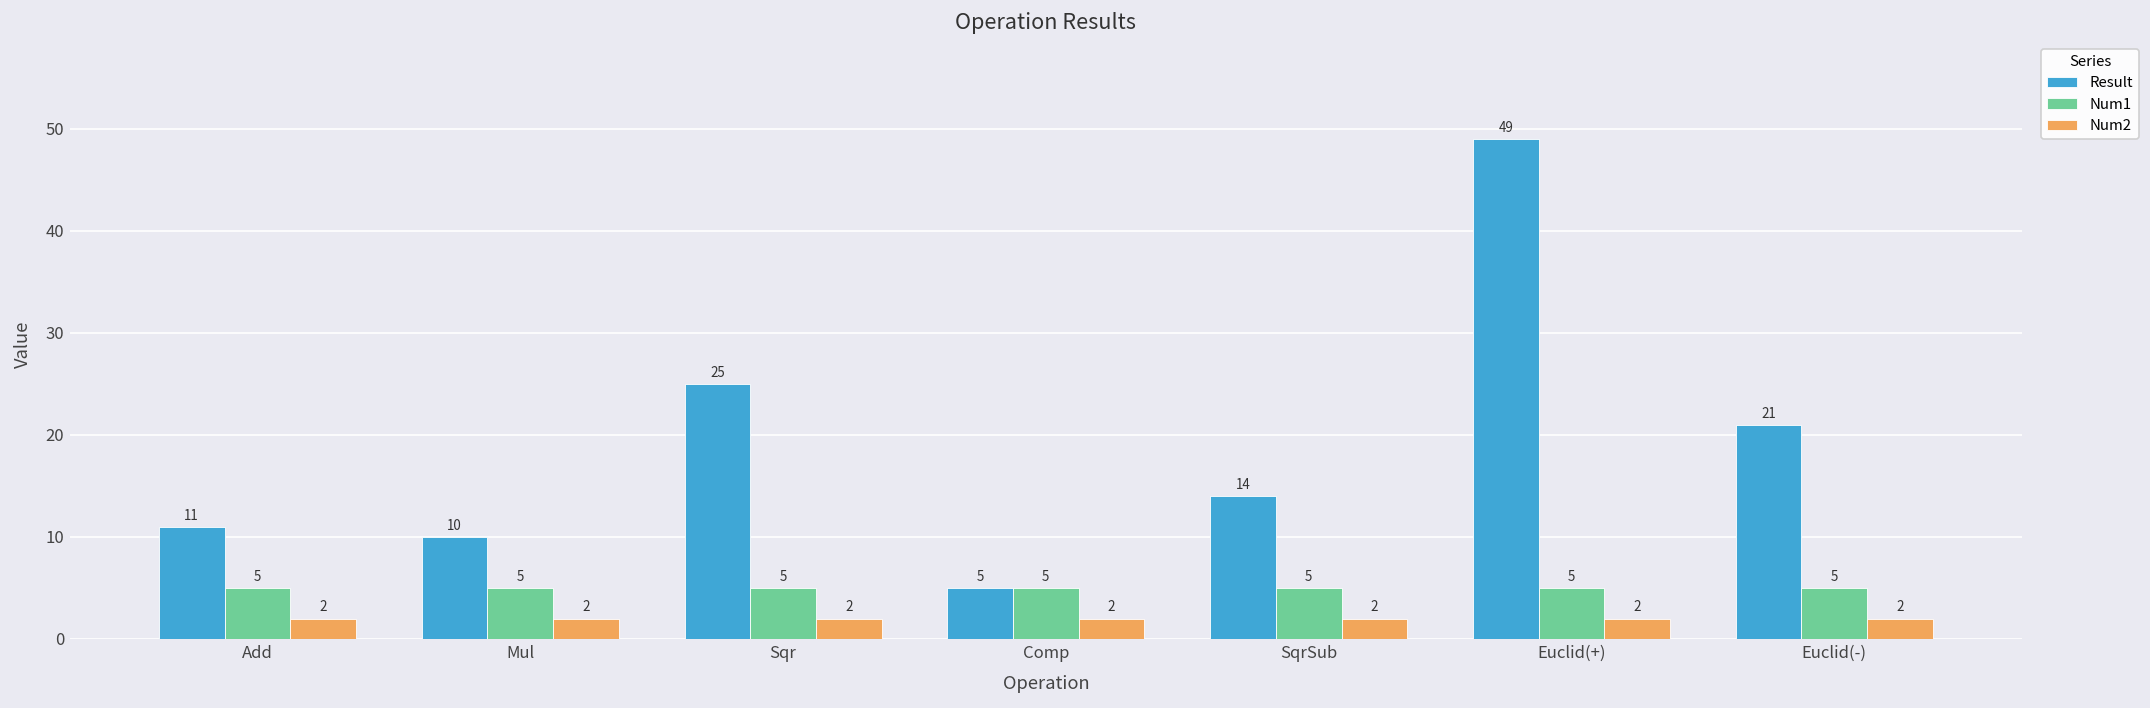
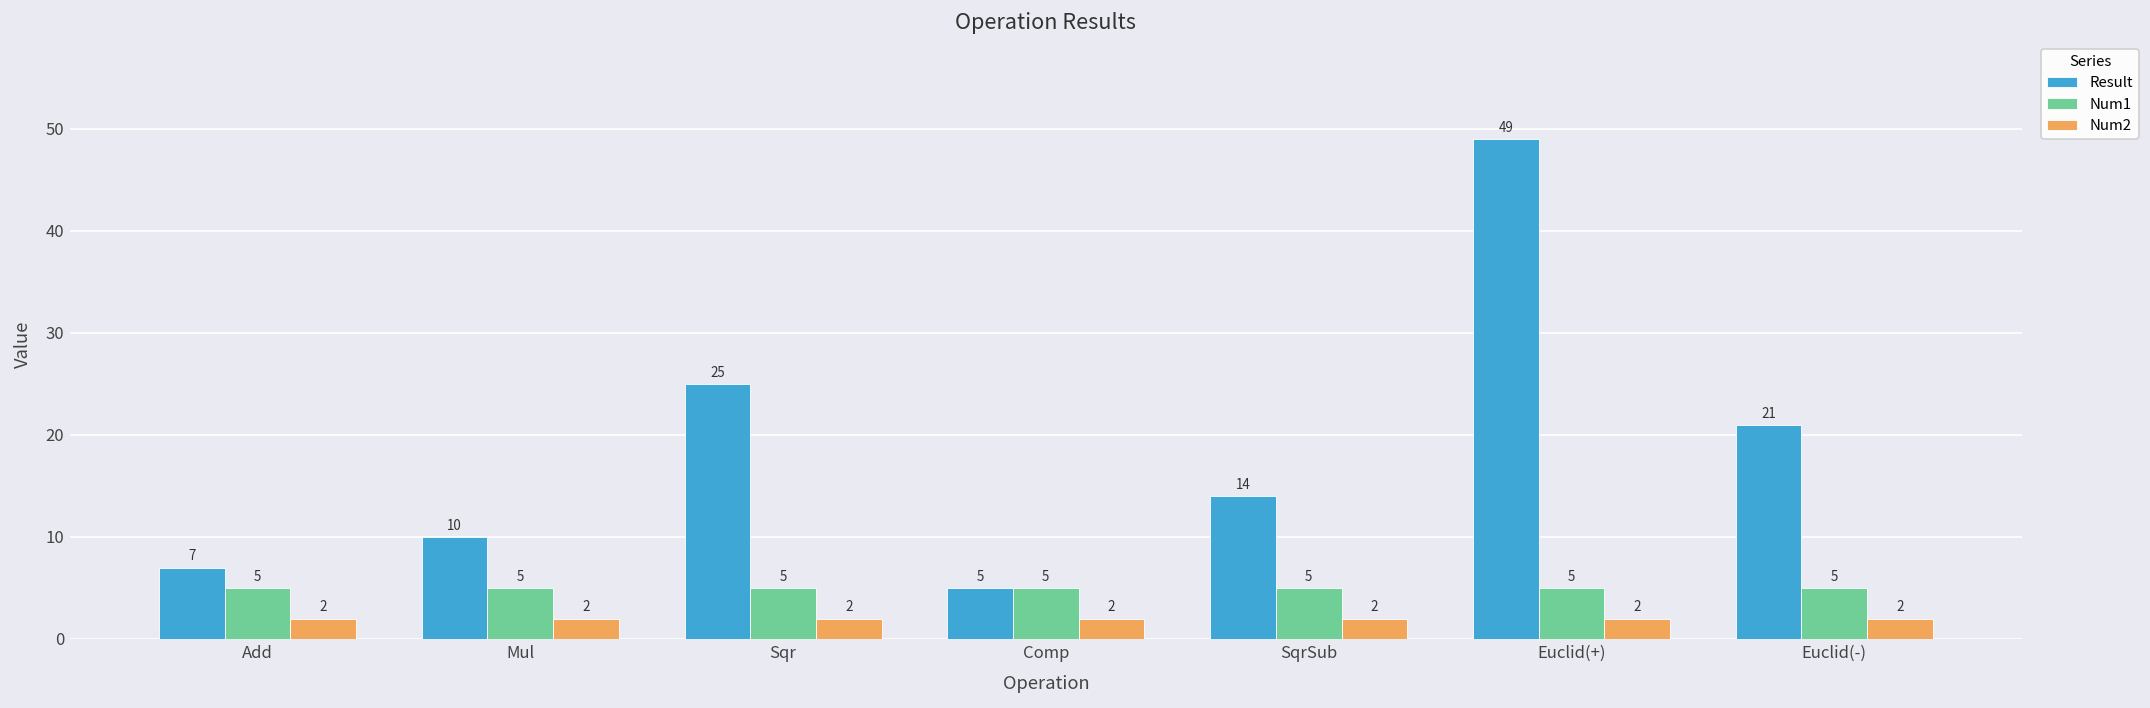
Result, Add: 11 -> 7
